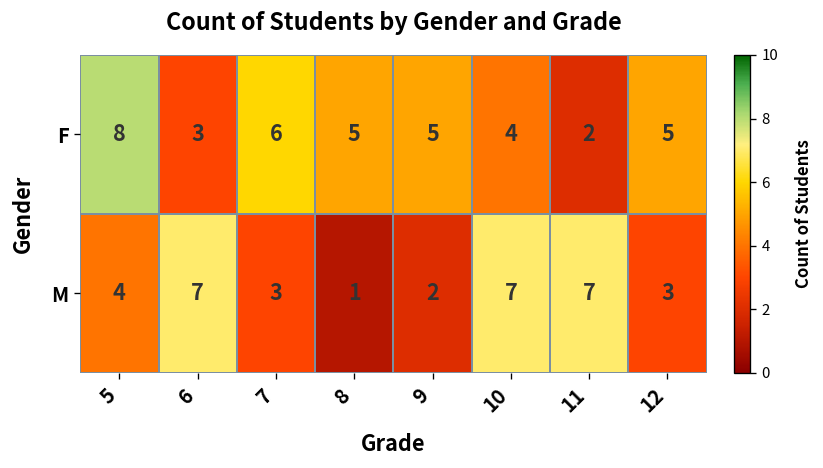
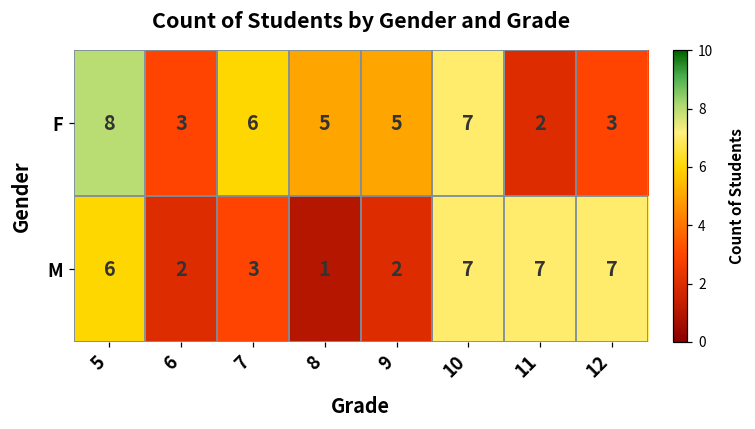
F, 10: 4 -> 7
F, 12: 5 -> 3
M, 5: 4 -> 6
M, 6: 7 -> 2
M, 12: 3 -> 7
